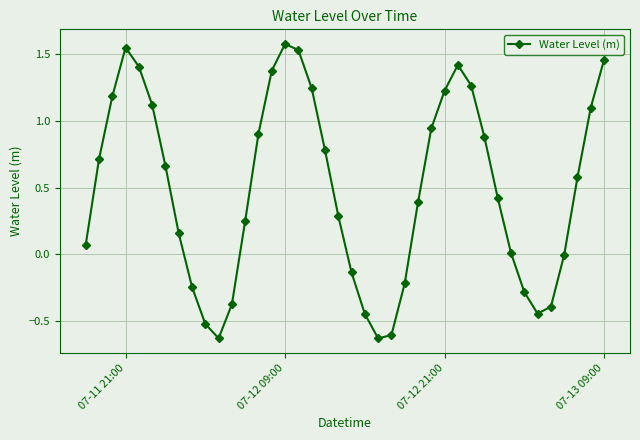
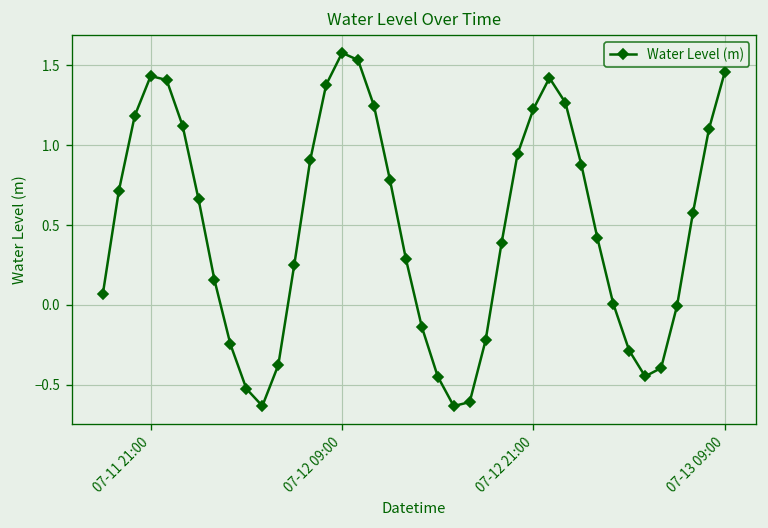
07-11 21:00: 1.55 -> 1.43
